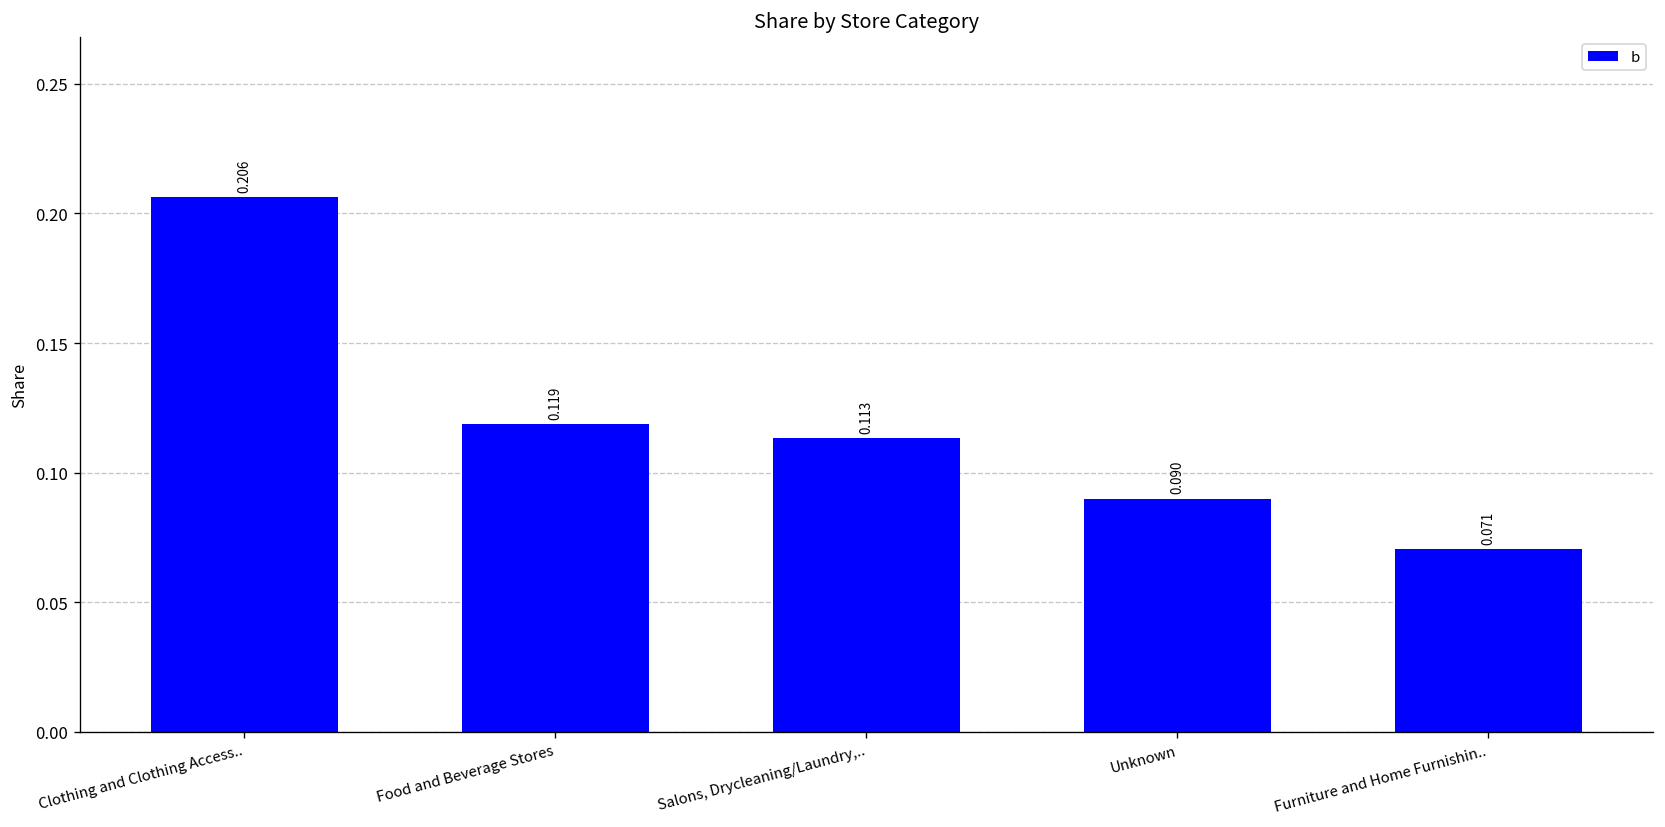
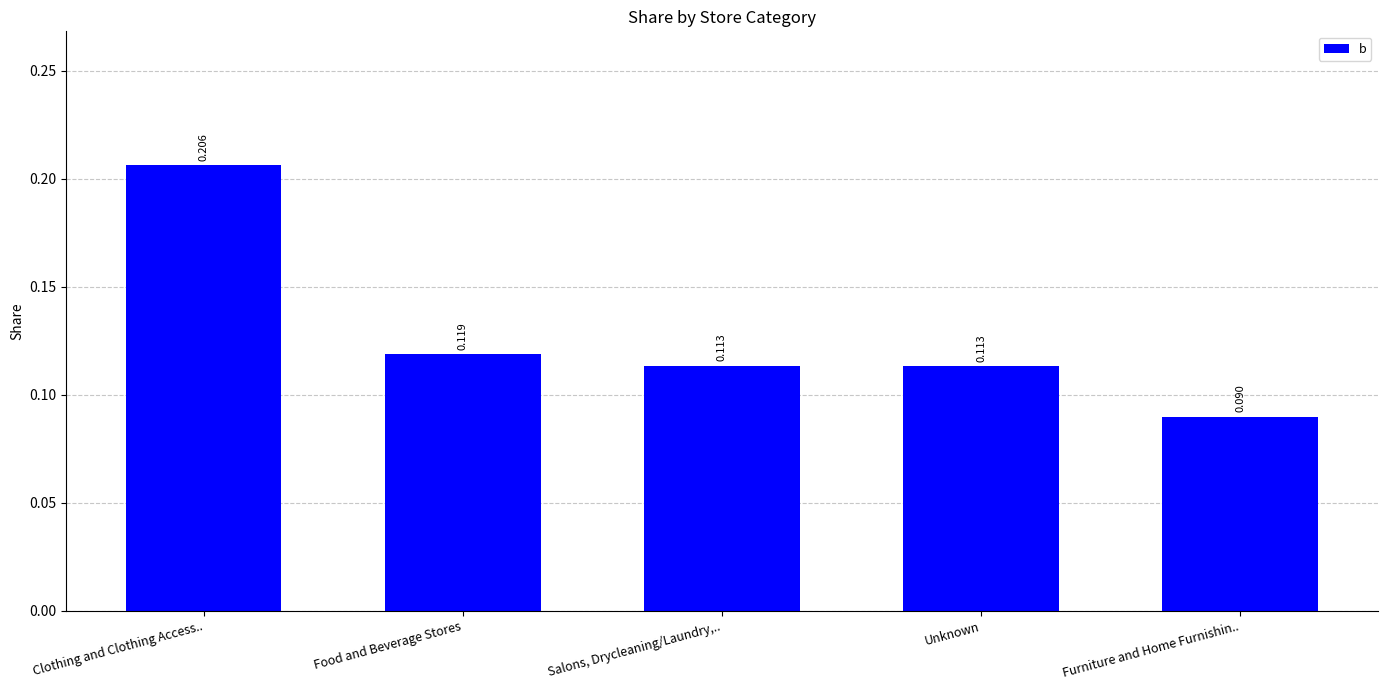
Unknown: 0.090 -> 0.113
Furniture and Home Furnishin..: 0.071 -> 0.090
